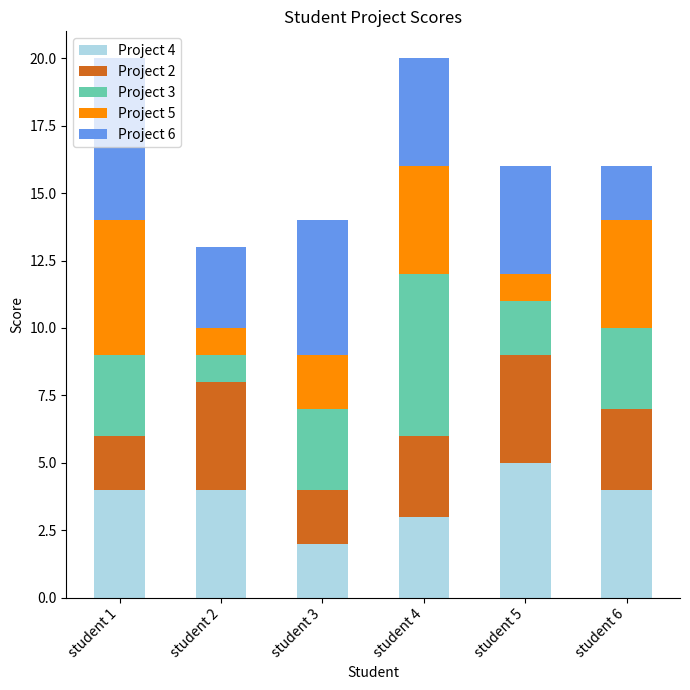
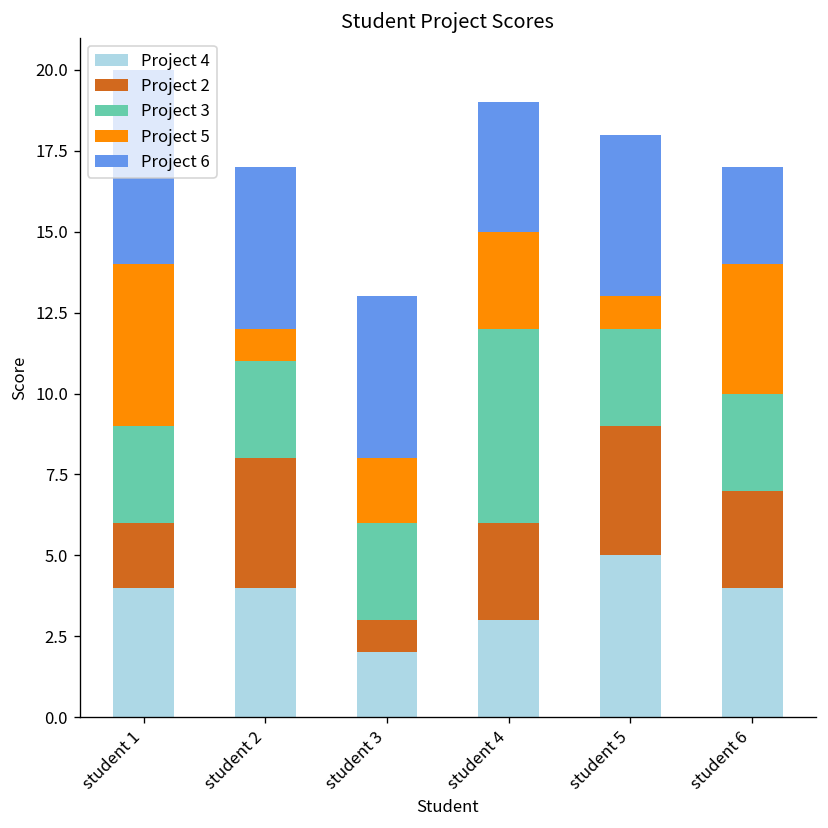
Project 3, student 2: 1 -> 3
Project 6, student 2: 3 -> 5
Project 2, student 3: 2 -> 1
Project 5, student 4: 4 -> 3
Project 3, student 5: 2 -> 3
Project 6, student 5: 4 -> 5
Project 6, student 6: 2 -> 3
